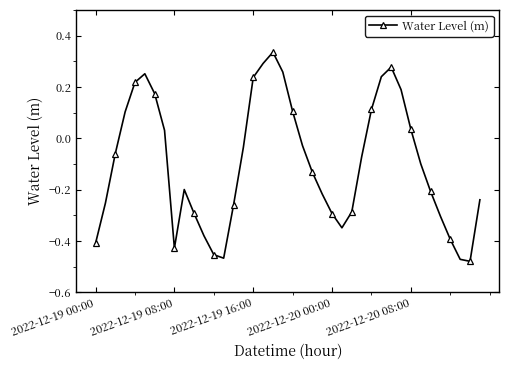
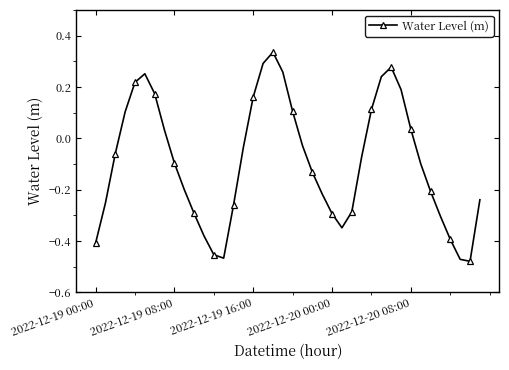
2022-12-19 08:00: -0.43 -> -0.10
2022-12-19 16:00: 0.24 -> 0.16
